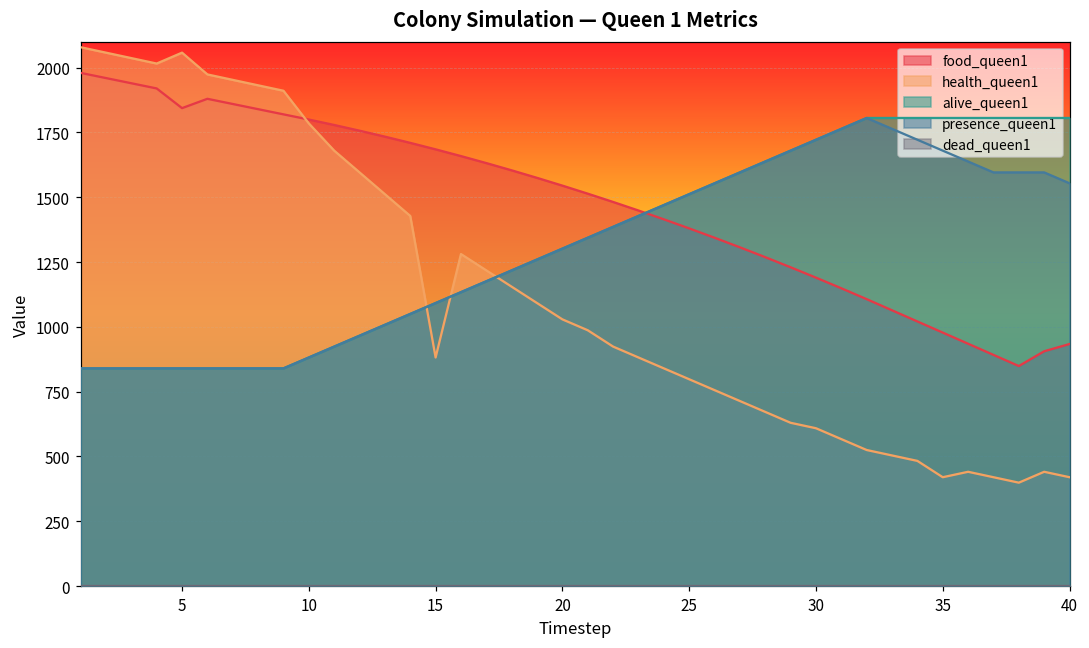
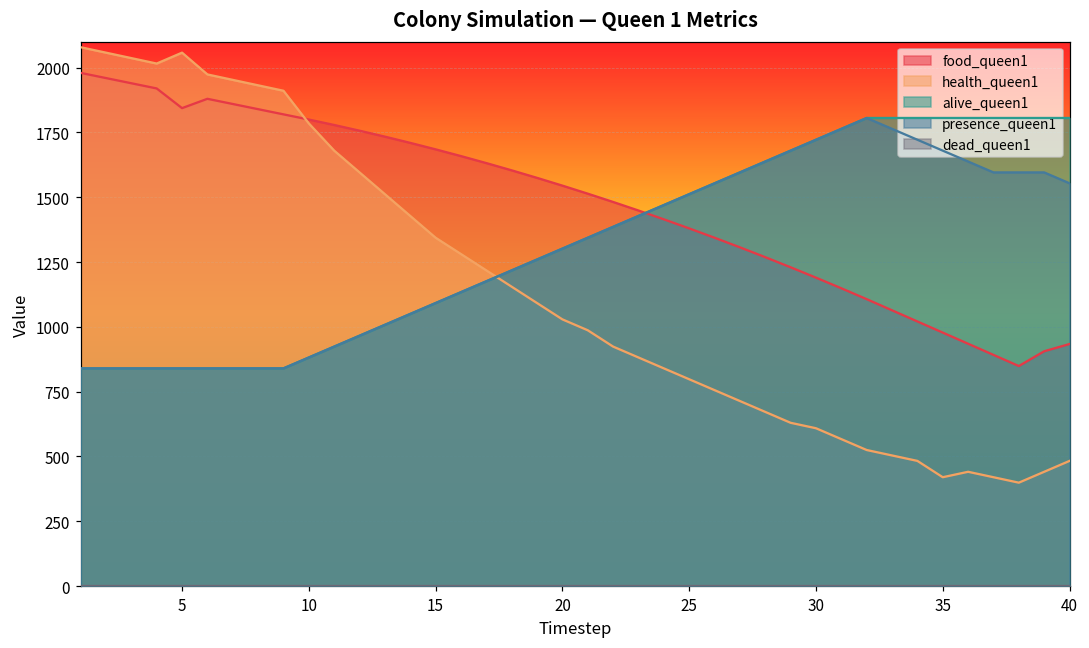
health_queen1, 15: 880 -> 1340
health_queen1, 40: 420 -> 480
